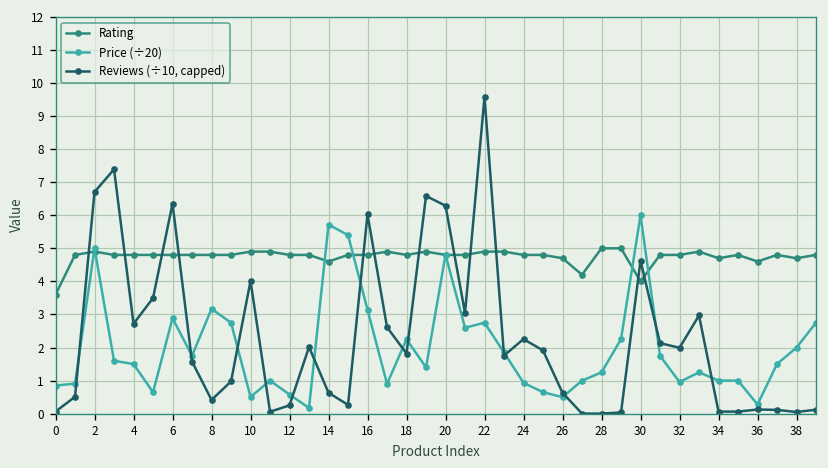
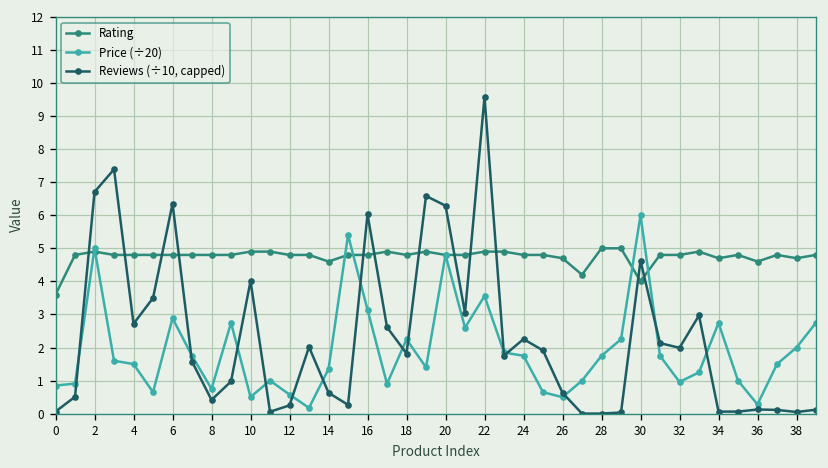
Price (÷20), 8: 3.2 -> 0.8
Price (÷20), 14: 5.7 -> 1.3
Price (÷20), 22: 2.7 -> 3.6
Price (÷20), 24: 0.9 -> 1.7
Price (÷20), 28: 1.2 -> 1.7
Price (÷20), 34: 1.0 -> 2.7
